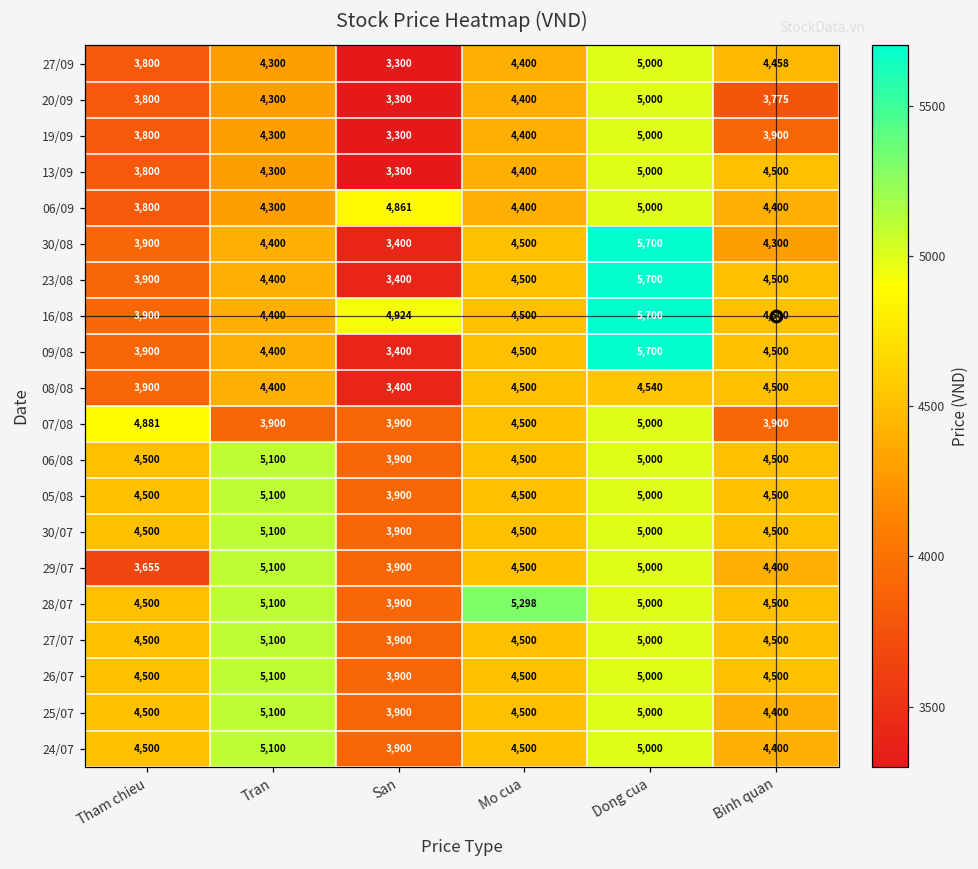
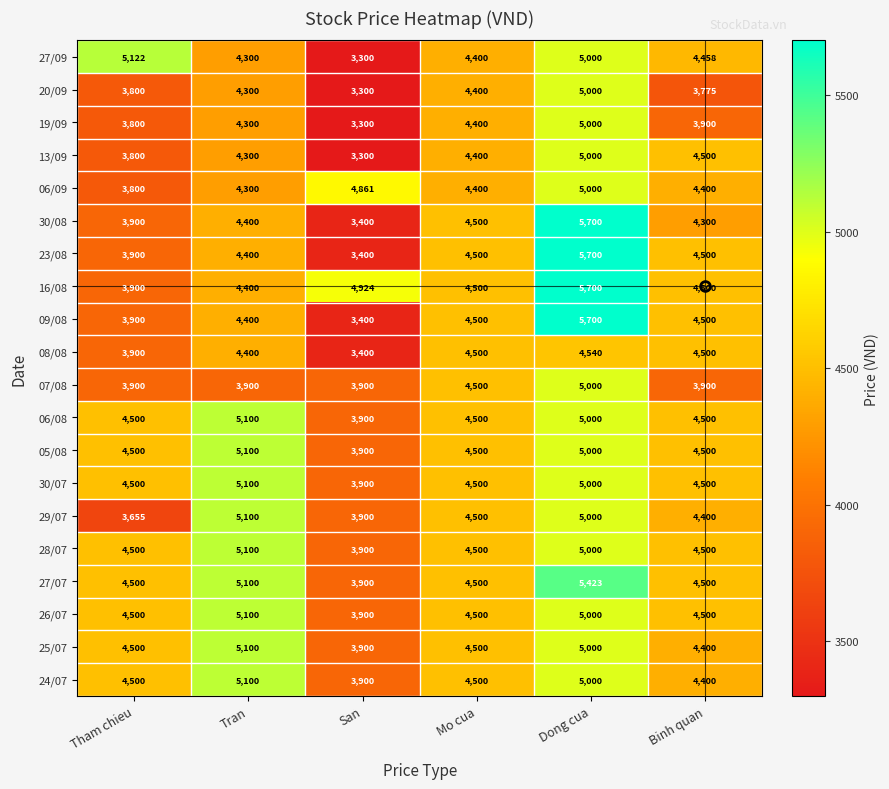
27/09, Tham chieu: 3,800 -> 5,122
07/08, Tham chieu: 4,881 -> 3,900
28/07, Mo cua: 5,298 -> 4,500
27/07, Dong cua: 5,000 -> 5,423
